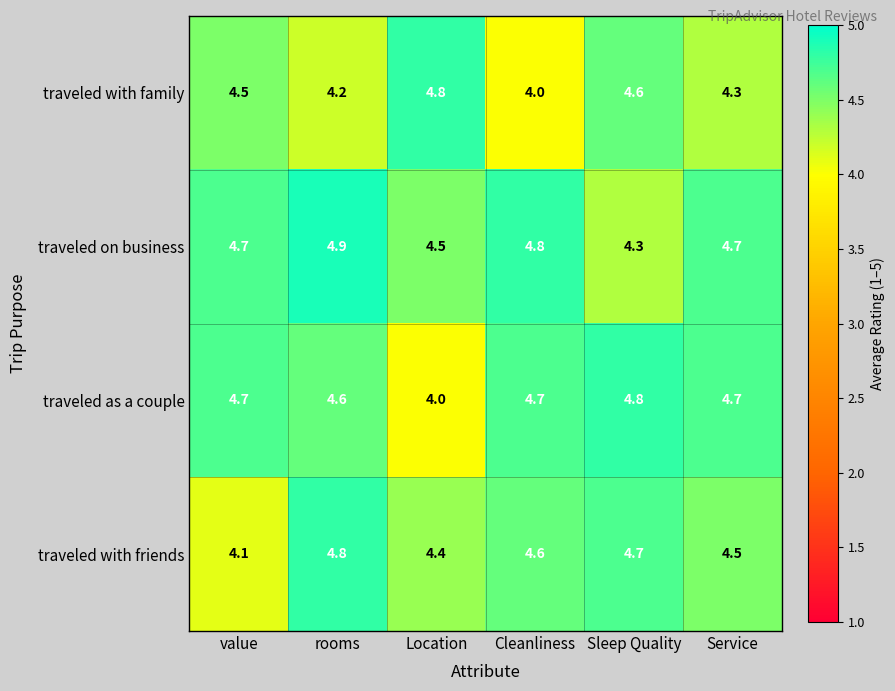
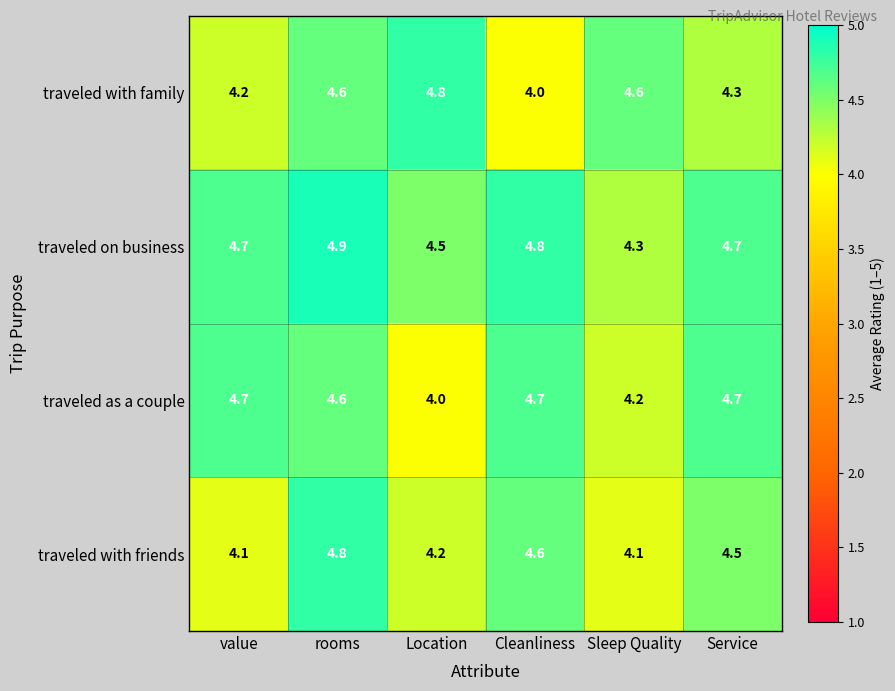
traveled with family, value: 4.5 -> 4.2
traveled with family, rooms: 4.2 -> 4.6
traveled as a couple, Sleep Quality: 4.8 -> 4.2
traveled with friends, Location: 4.4 -> 4.2
traveled with friends, Sleep Quality: 4.7 -> 4.1
